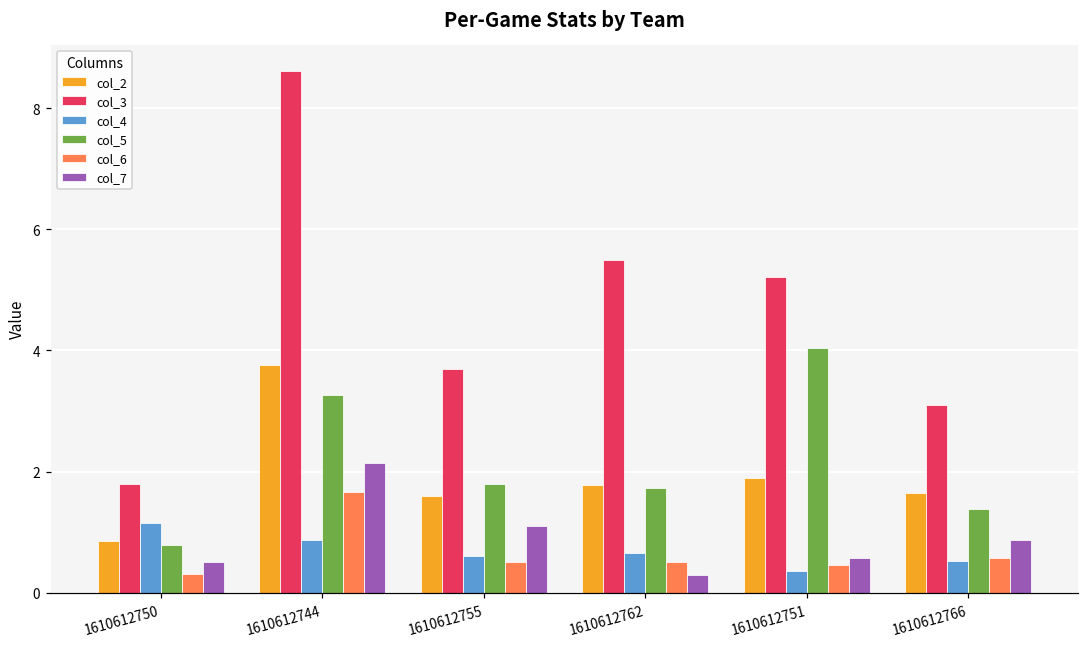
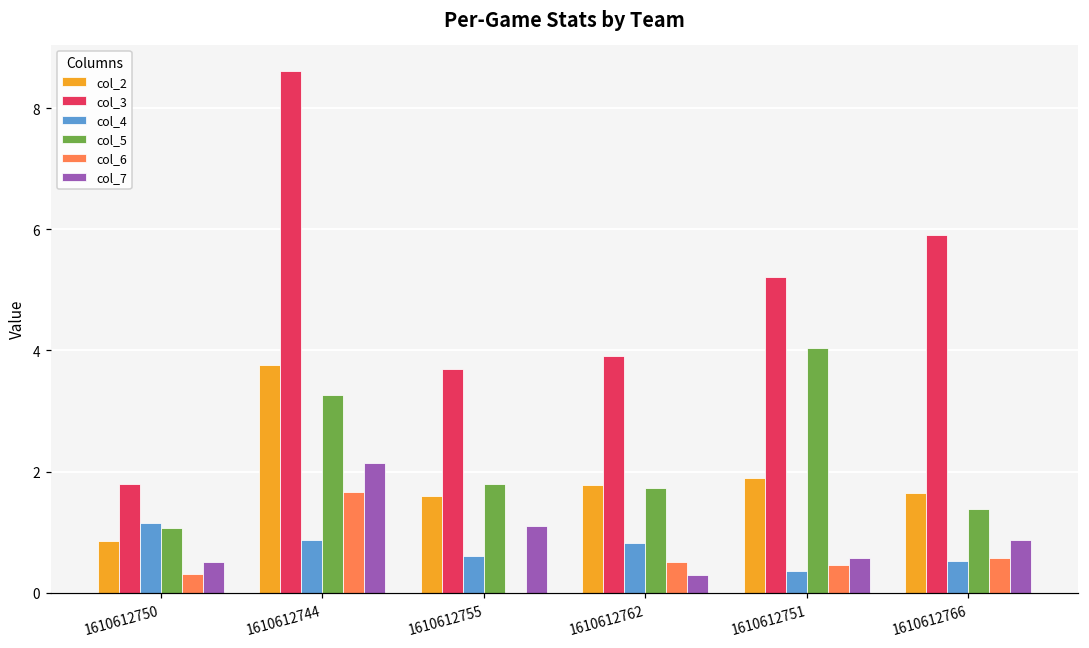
col_5, 1610612750: 0.8 -> 1.1
col_6, 1610612755: 0.5 -> 0.0
col_3, 1610612762: 5.5 -> 3.9
col_4, 1610612762: 0.7 -> 0.8
col_3, 1610612766: 3.1 -> 5.9
